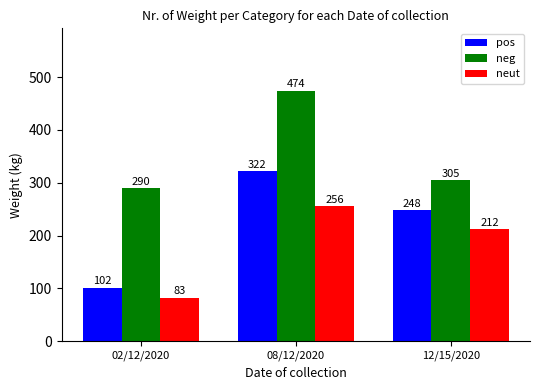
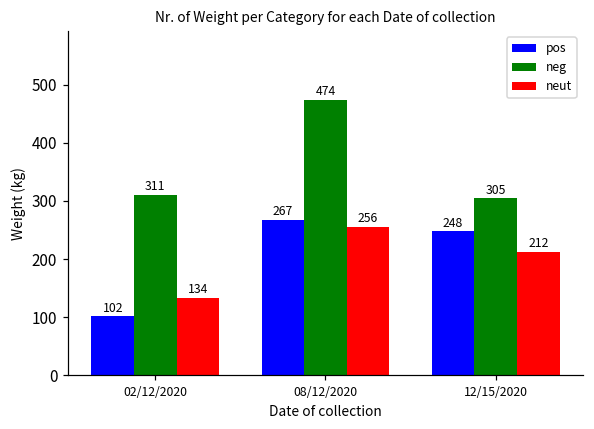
neg, 02/12/2020: 290 -> 311
neut, 02/12/2020: 83 -> 134
pos, 08/12/2020: 322 -> 267
